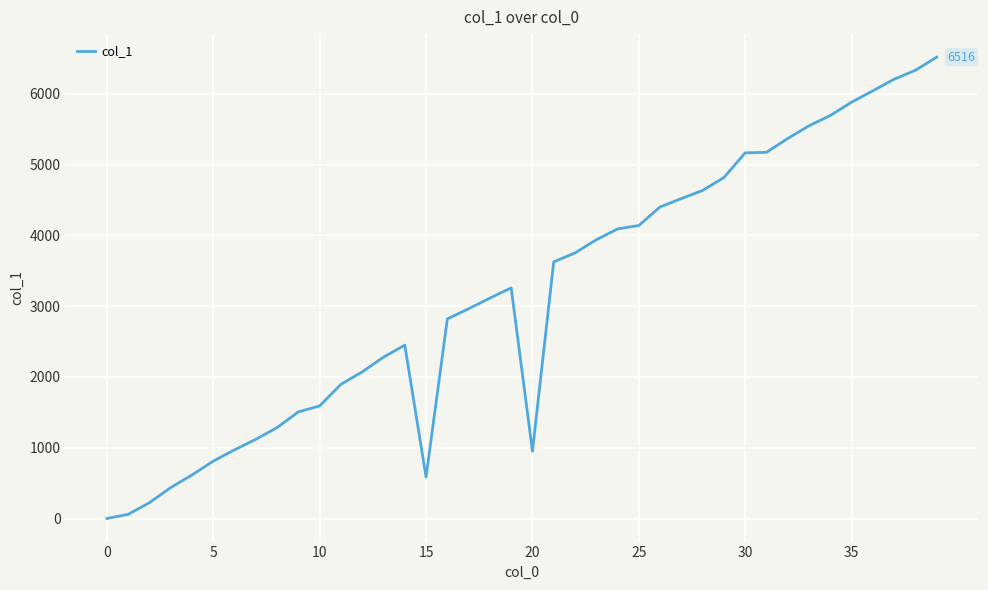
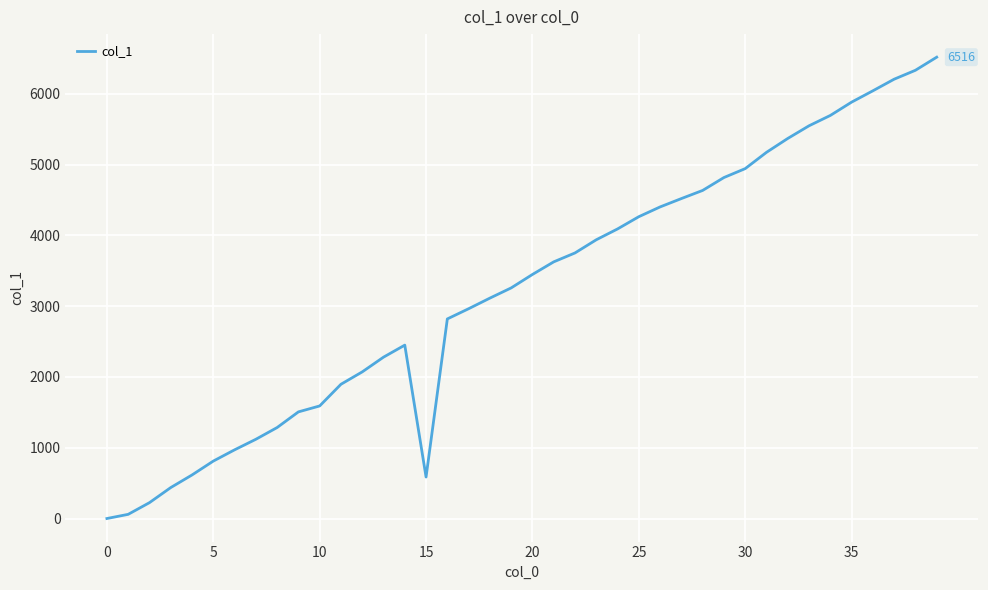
20: 1000 -> 3400
25: 4100 -> 4300
30: 5200 -> 4900
